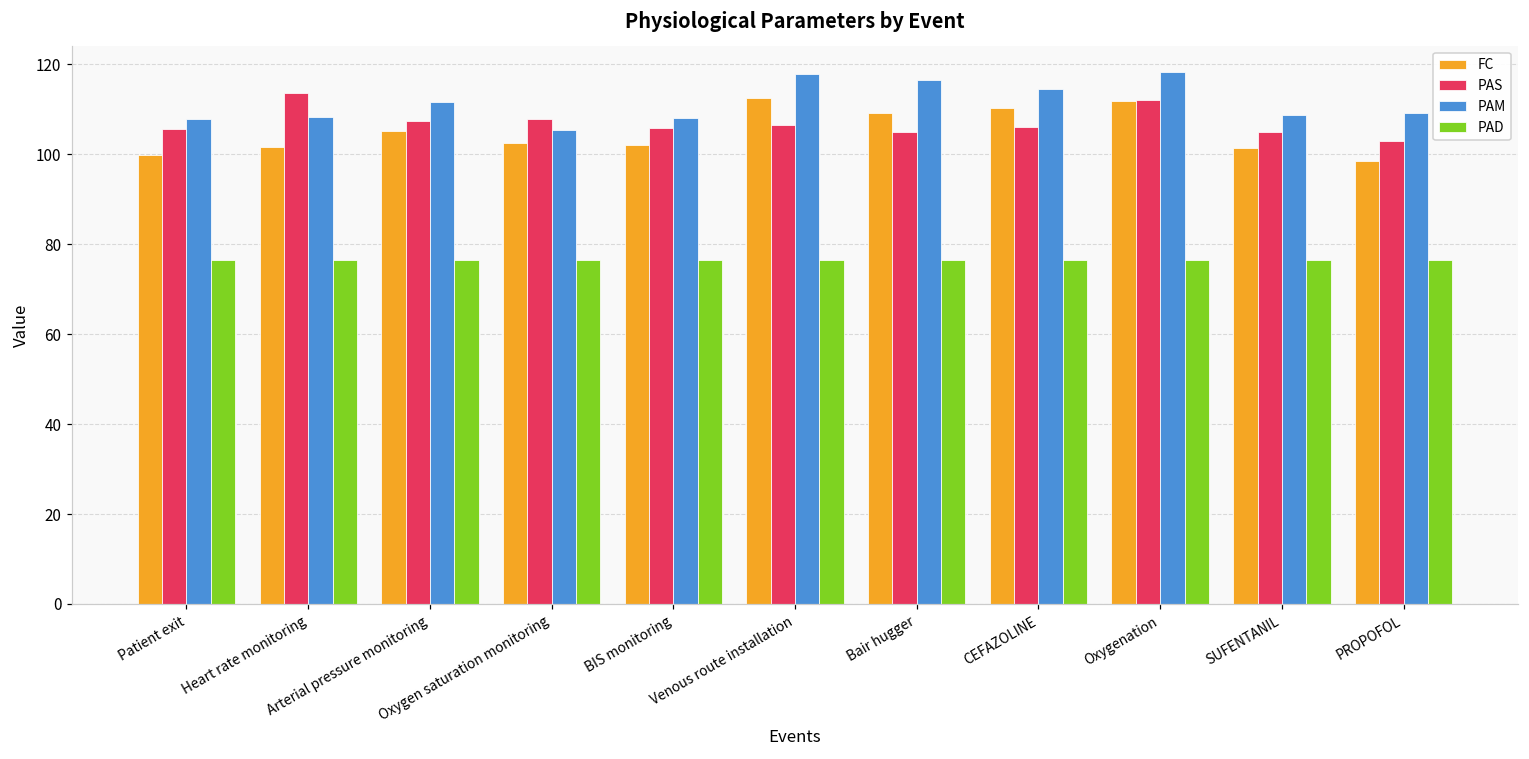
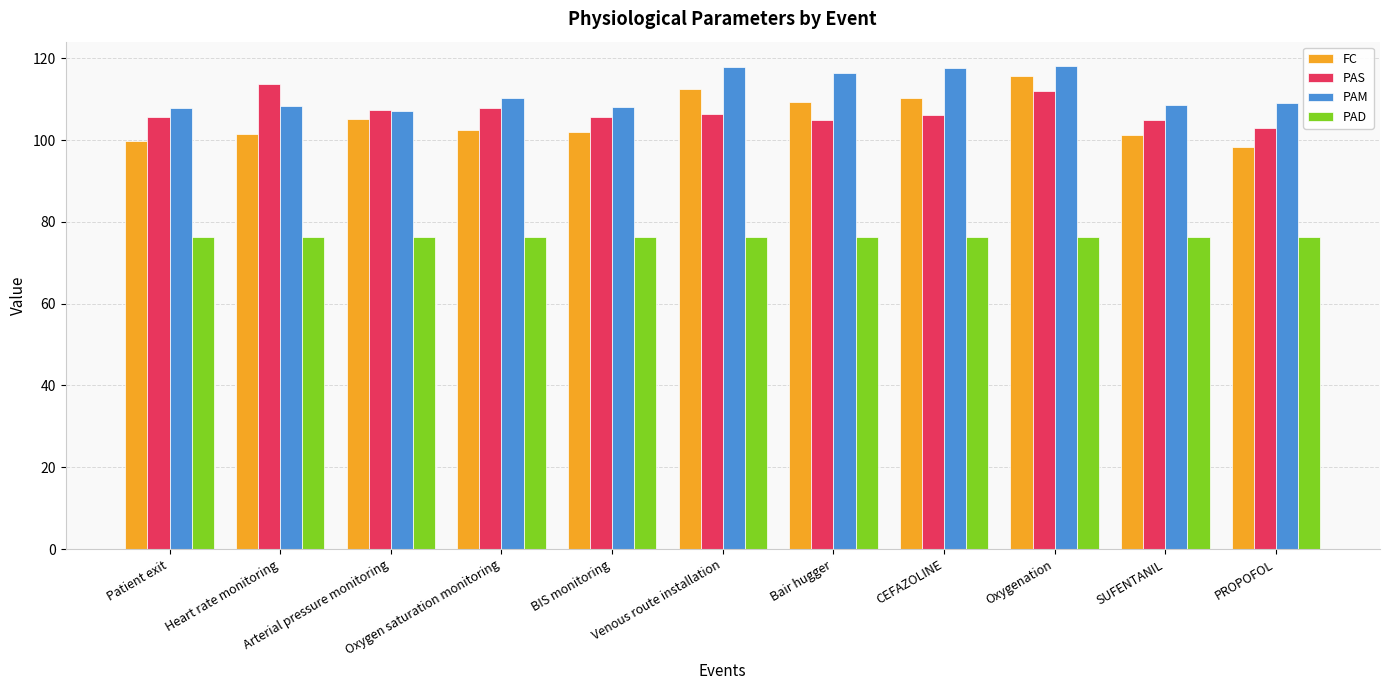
PAM, Arterial pressure monitoring: 111 -> 107
PAM, Oxygen saturation monitoring: 105 -> 110
PAM, CEFAZOLINE: 114 -> 118
FC, Oxygenation: 112 -> 116
